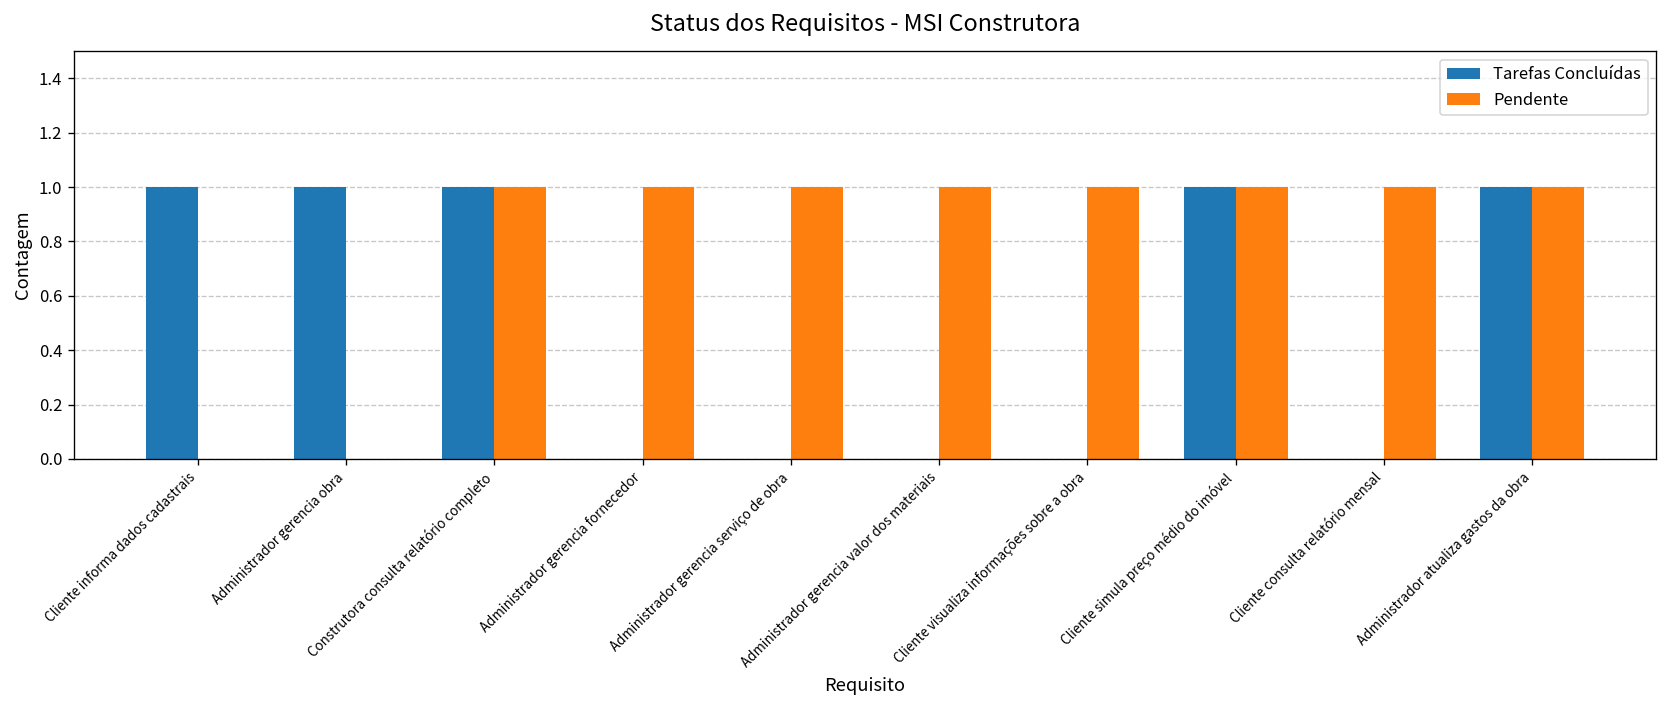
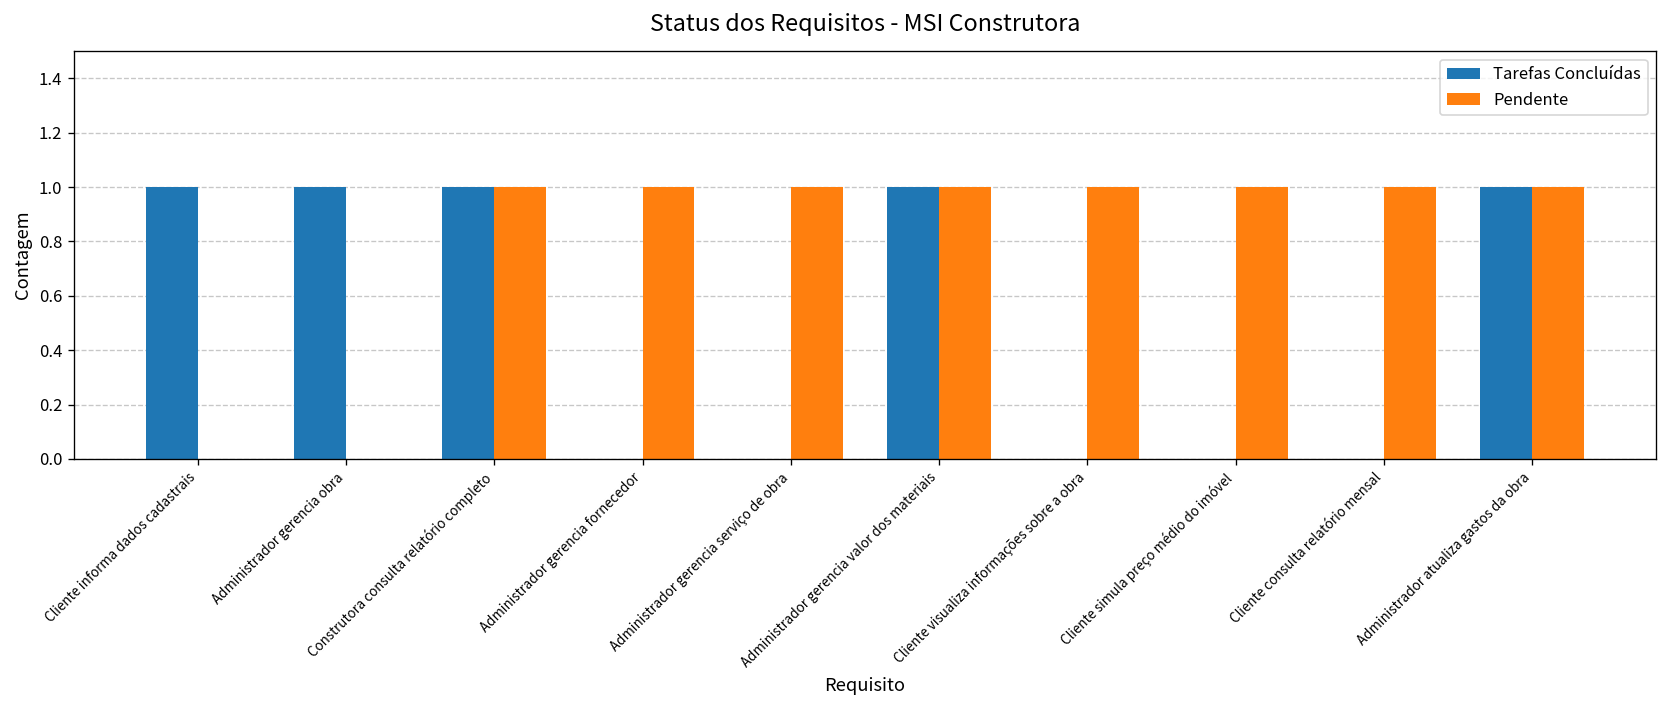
Tarefas Concluídas, Administrador gerencia valor dos materiais: 0 -> 1
Tarefas Concluídas, Cliente simula preço médio do imóvel: 1 -> 0
